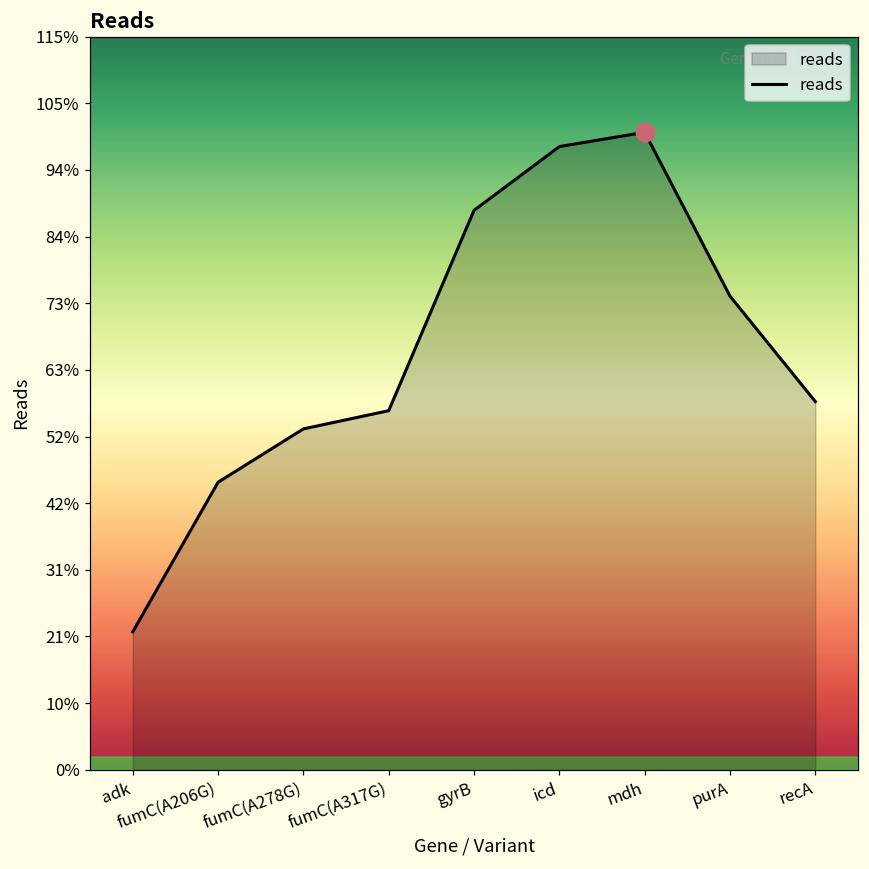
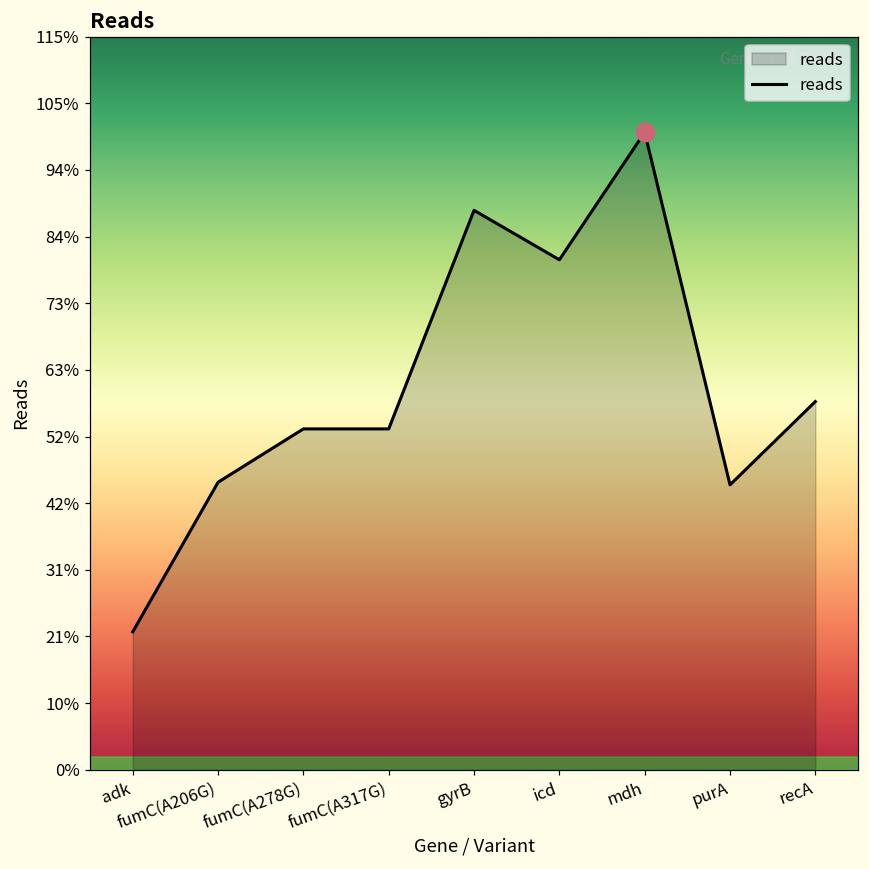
reads, fumC(A317G): 56% -> 53%
reads, icd: 98% -> 80%
reads, purA: 74% -> 45%
